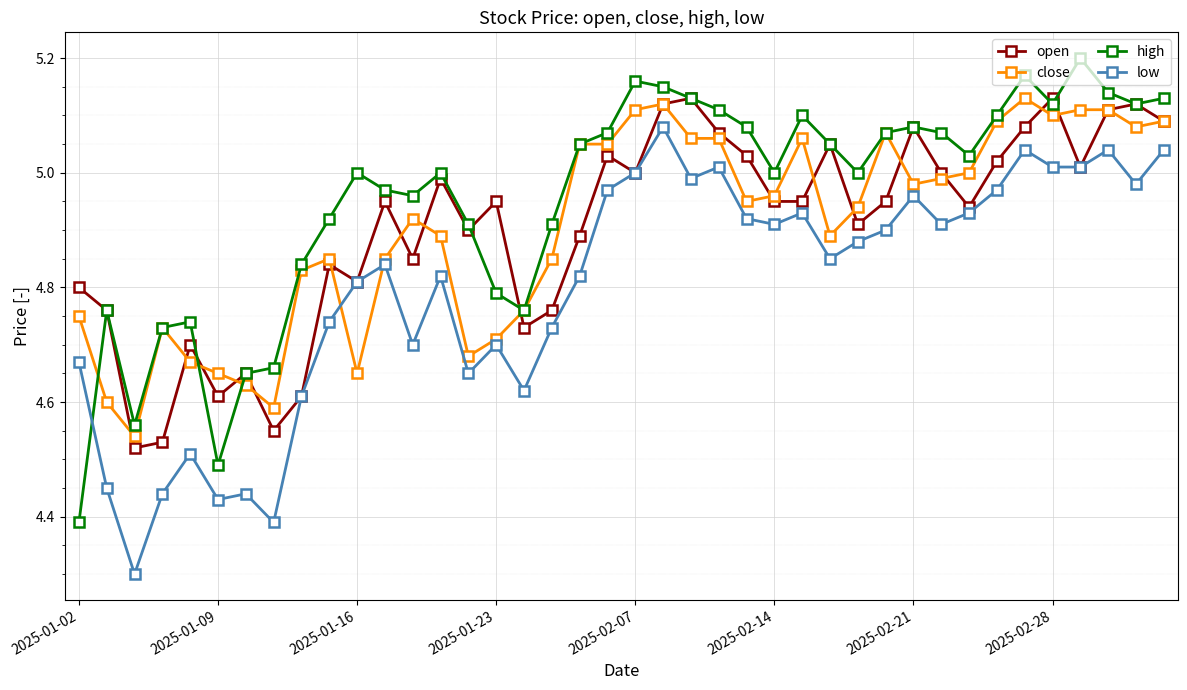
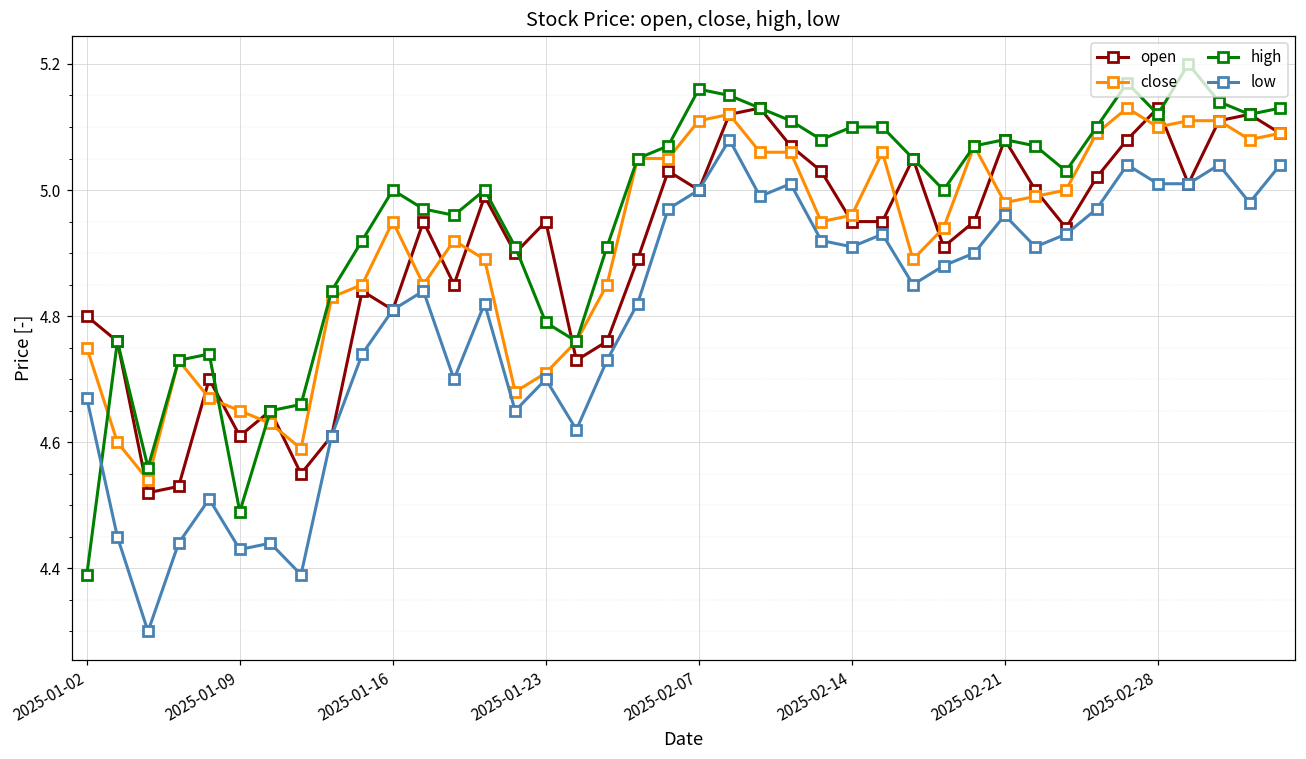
close, 2025-01-16: 4.65 -> 4.95
high, 2025-02-14: 5.0 -> 5.1
